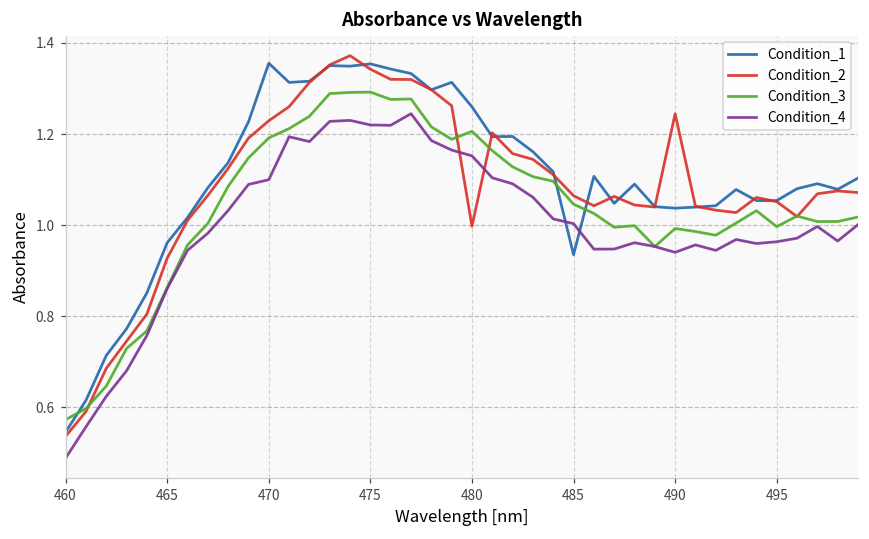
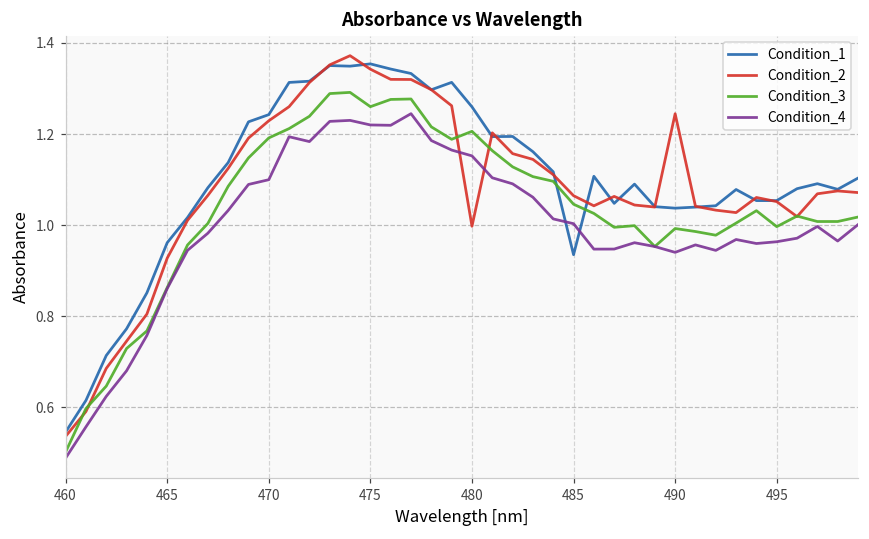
Condition_3, 460: 0.57 -> 0.50
Condition_1, 470: 1.36 -> 1.24
Condition_3, 475: 1.29 -> 1.26
